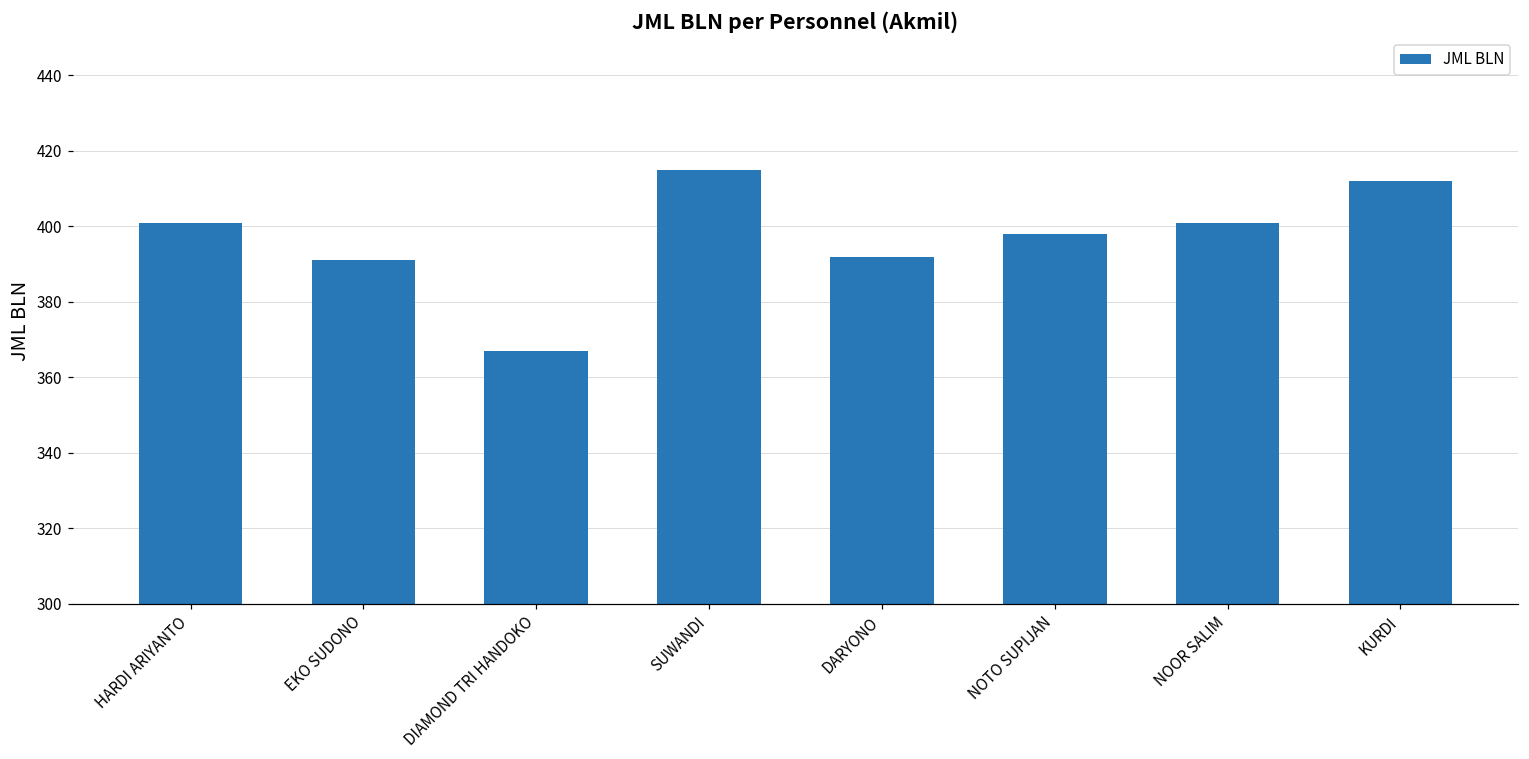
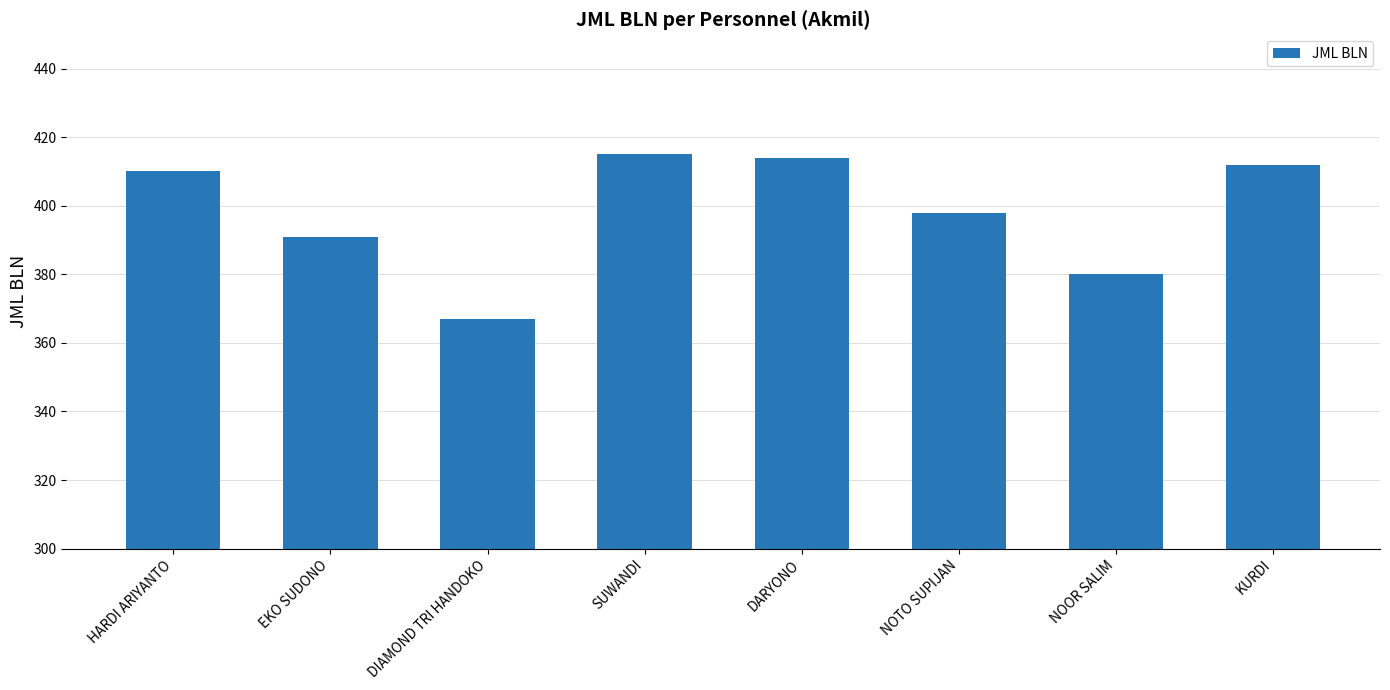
HARDI ARIYANTO: 401 -> 410
DARYONO: 392 -> 414
NOOR SALIM: 401 -> 380
